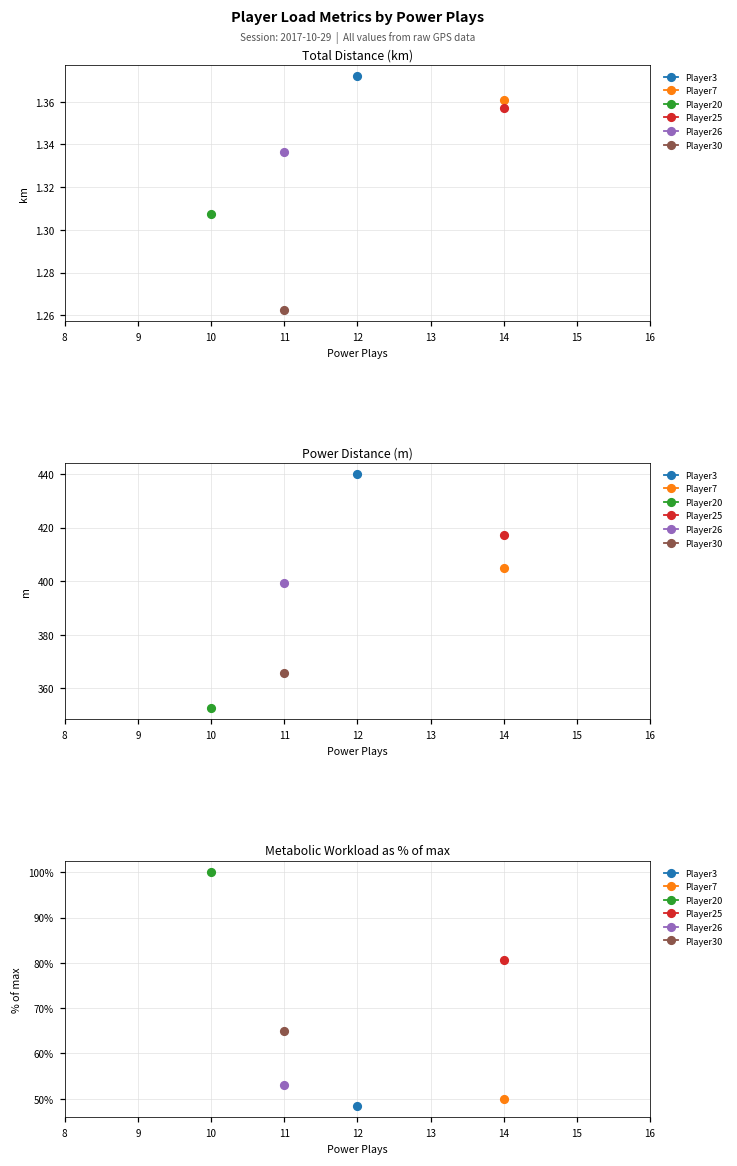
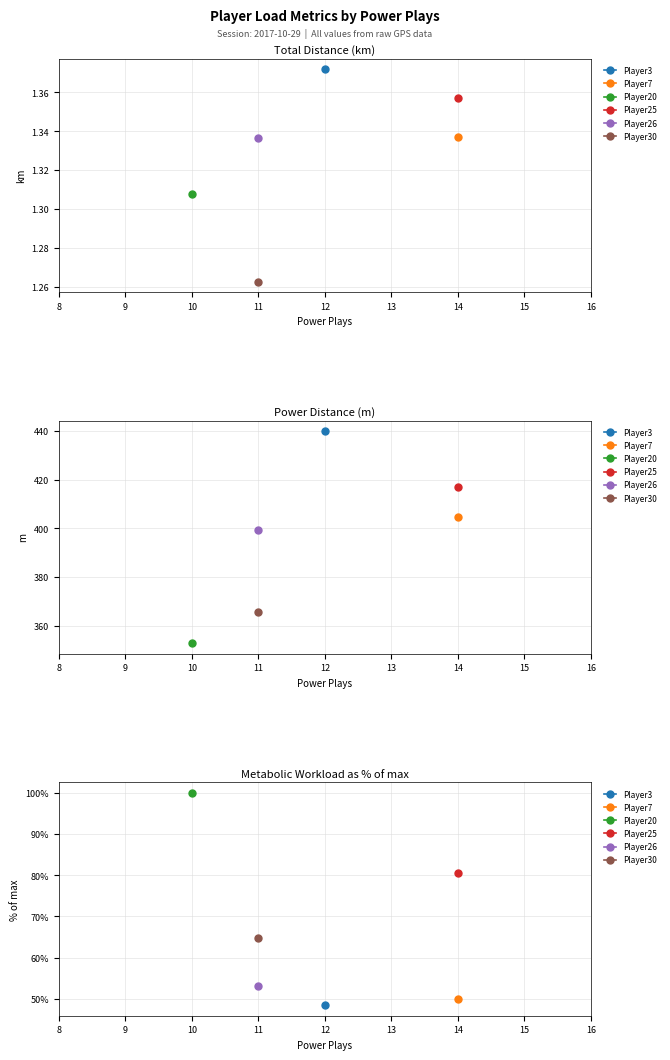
Total Distance (km), Player7, 14: 1.361 -> 1.337
